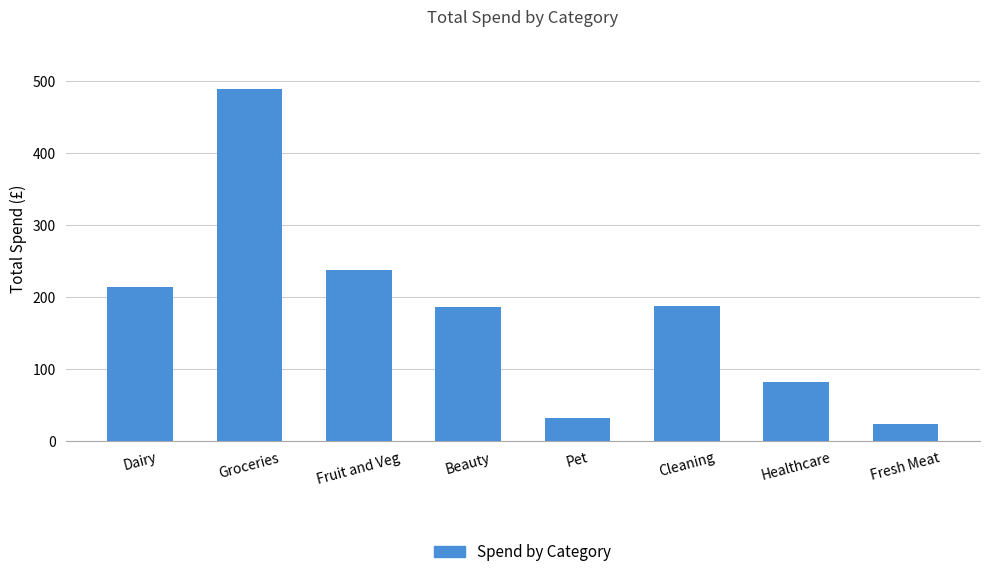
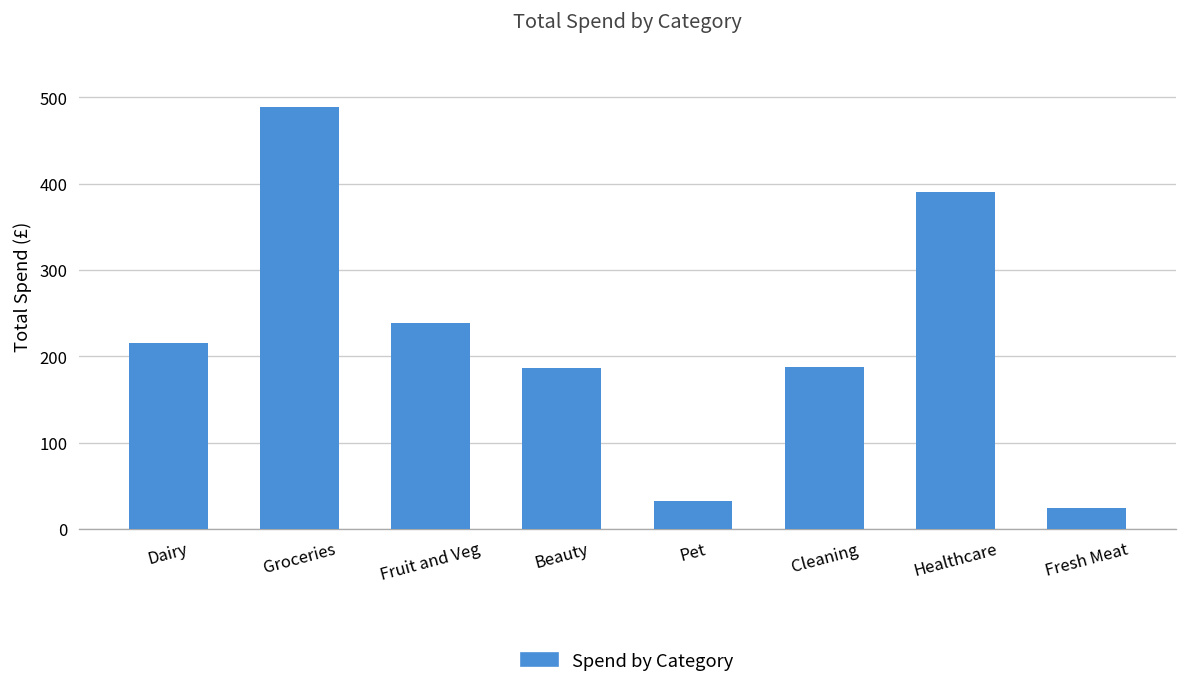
Healthcare: 80 -> 390
